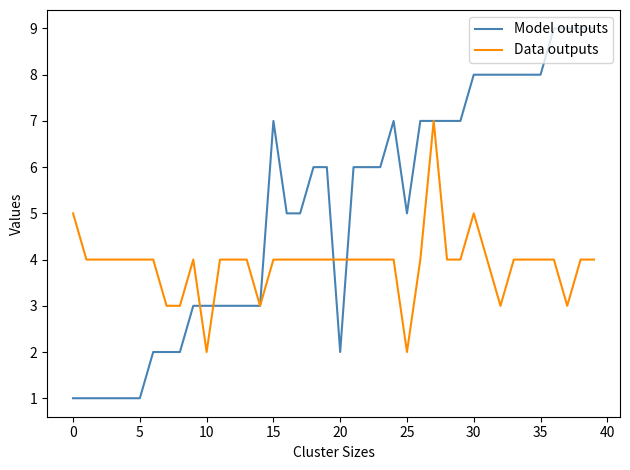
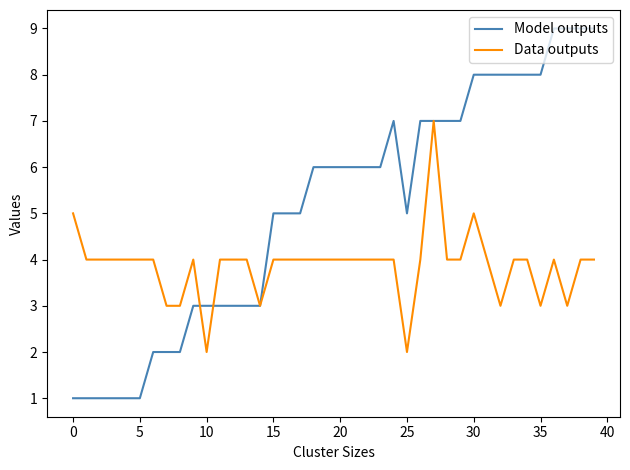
Model outputs, 15: 7 -> 5
Model outputs, 20: 2 -> 6
Data outputs, 35: 4 -> 3
